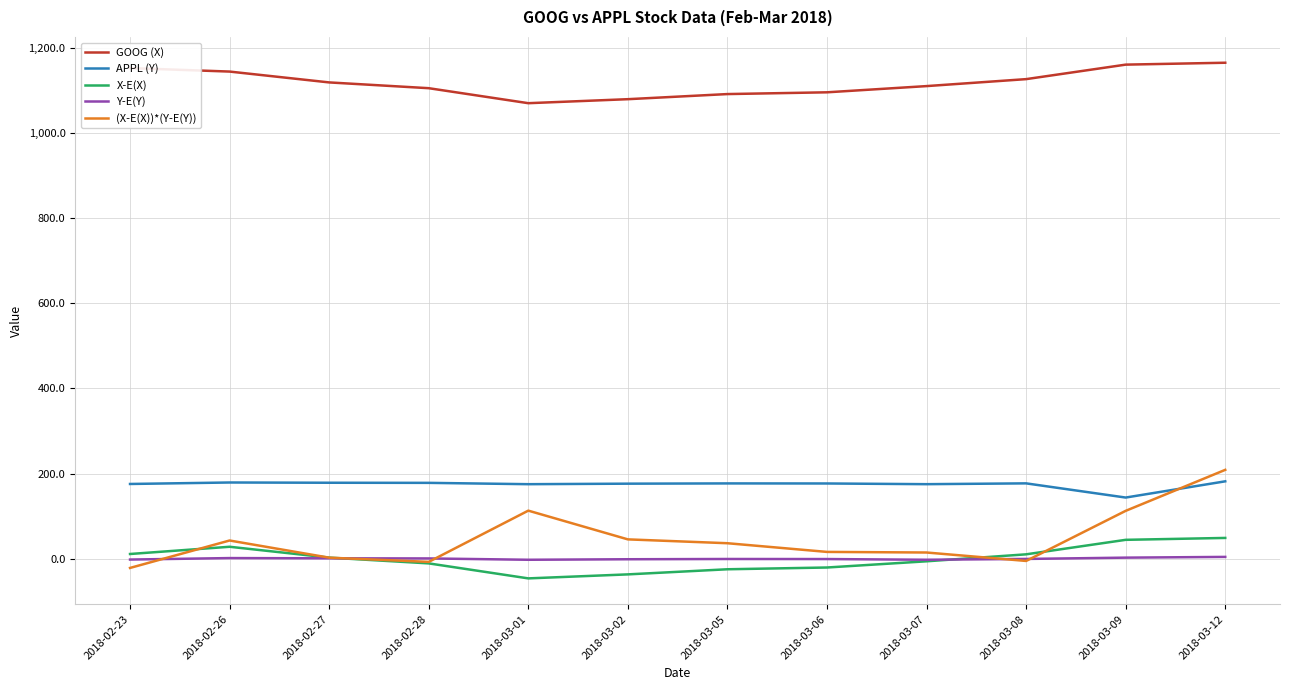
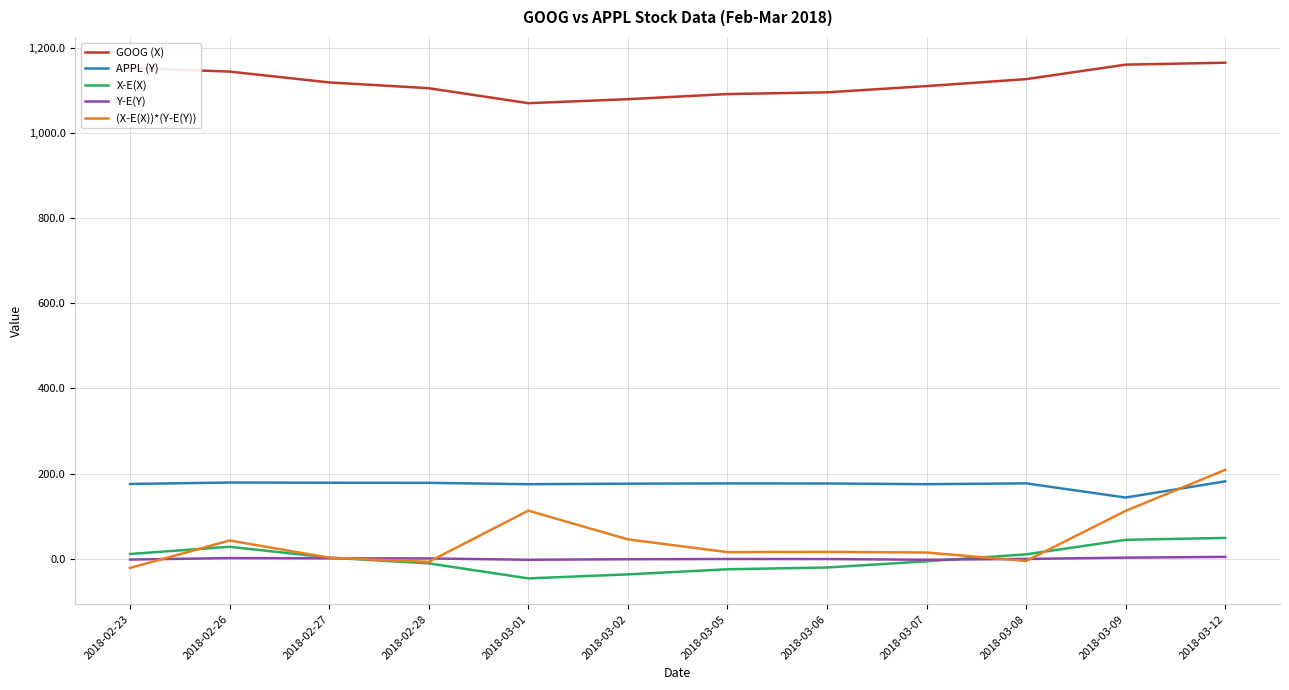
(X-E(X))*(Y-E(Y)), 2018-03-05: 40 -> 20
